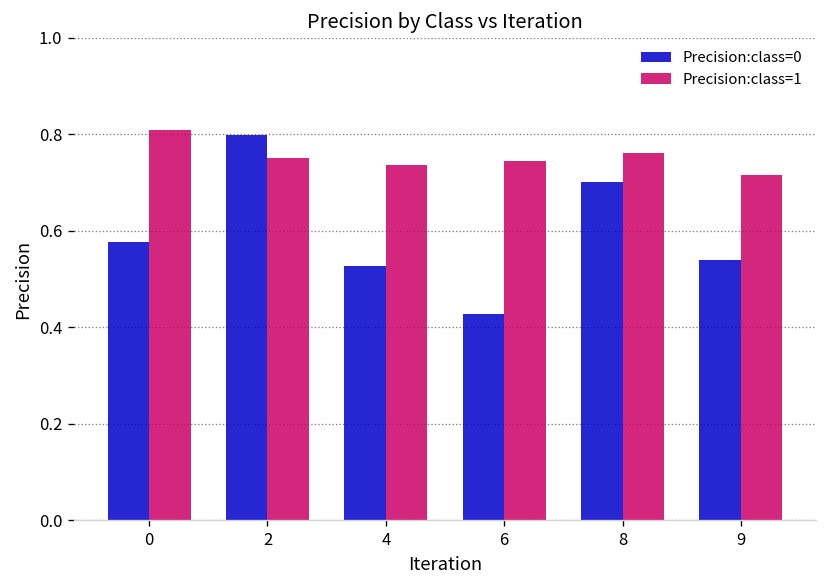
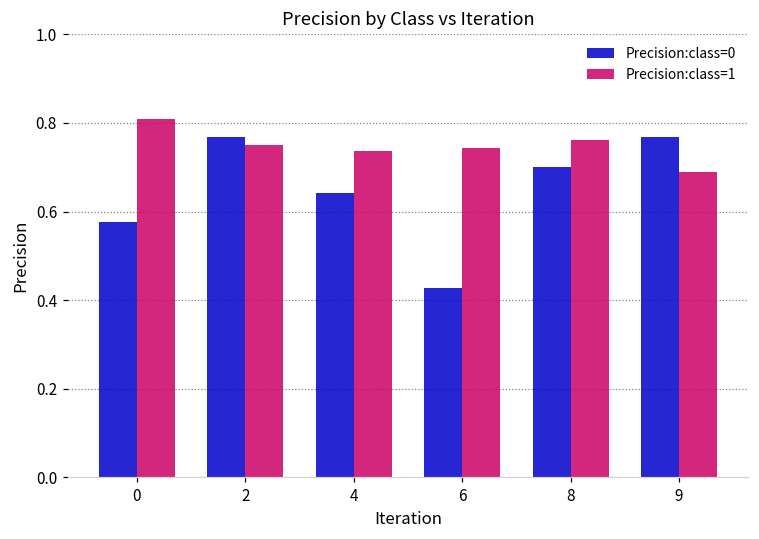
Precision:class=0, 2: 0.80 -> 0.77
Precision:class=0, 4: 0.53 -> 0.64
Precision:class=0, 9: 0.54 -> 0.77
Precision:class=1, 9: 0.72 -> 0.69
